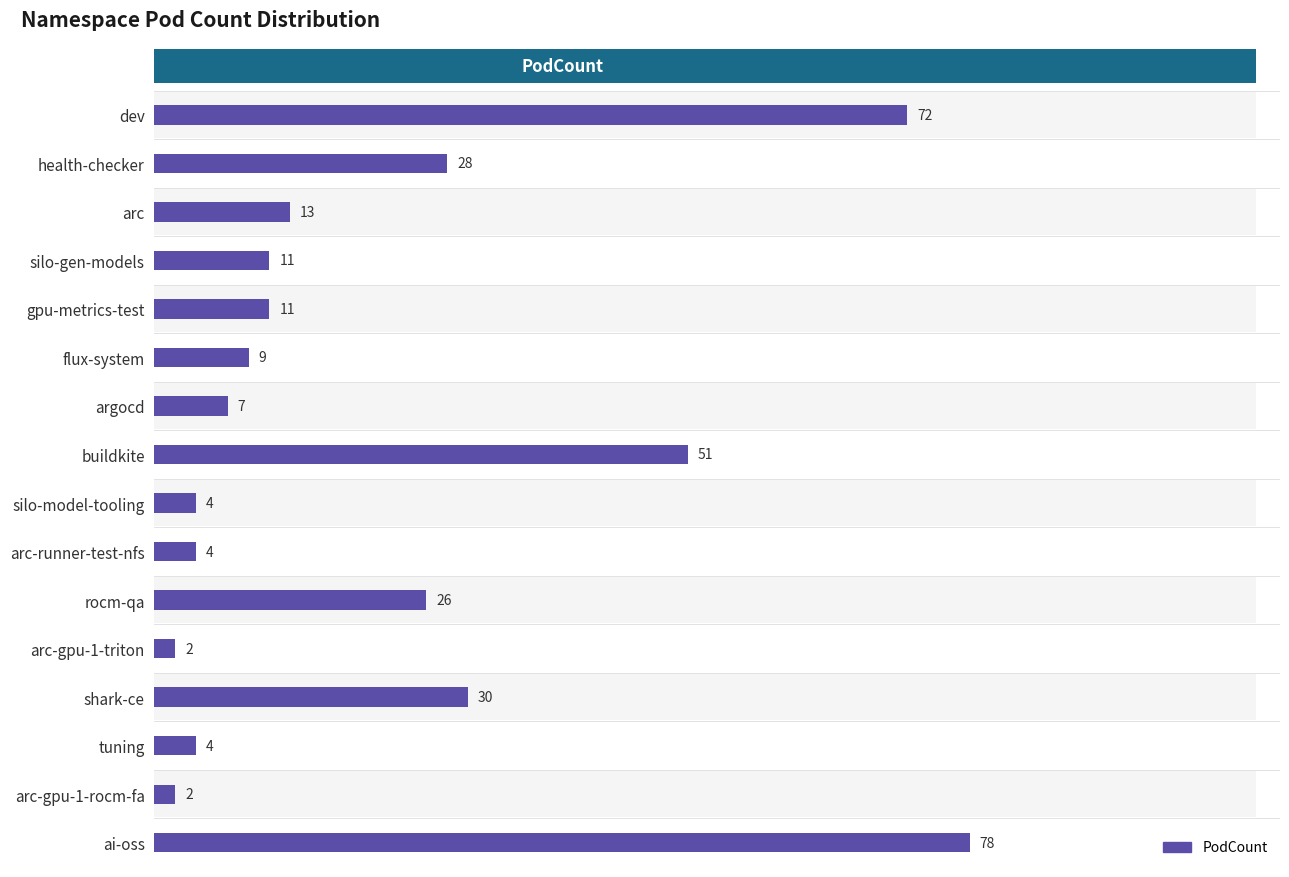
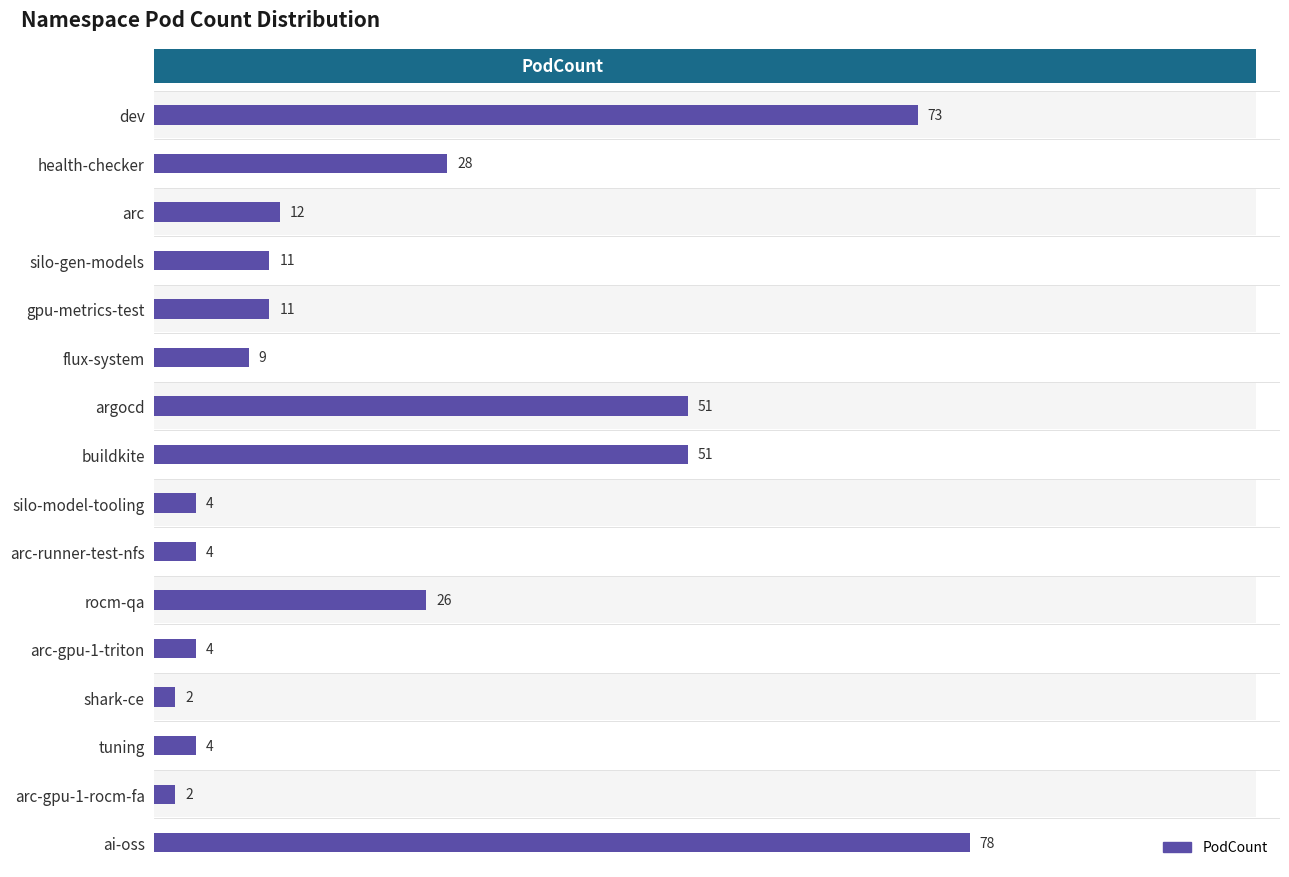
PodCount, dev: 72 -> 73
PodCount, arc: 13 -> 12
PodCount, argocd: 7 -> 51
PodCount, arc-gpu-1-triton: 2 -> 4
PodCount, shark-ce: 30 -> 2
